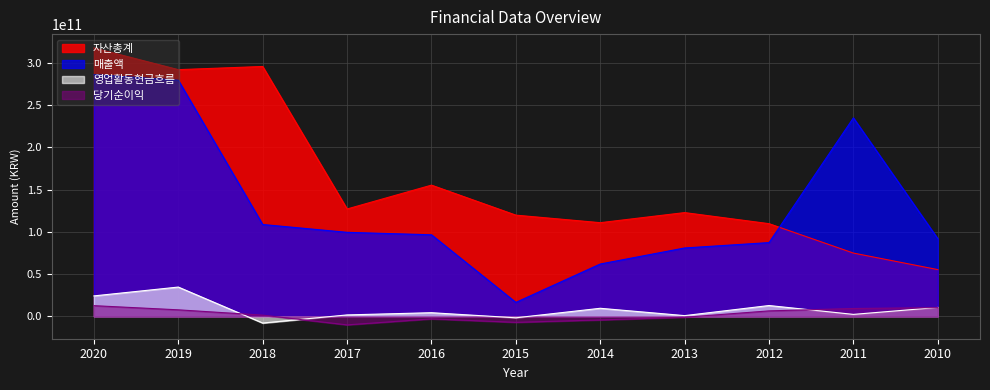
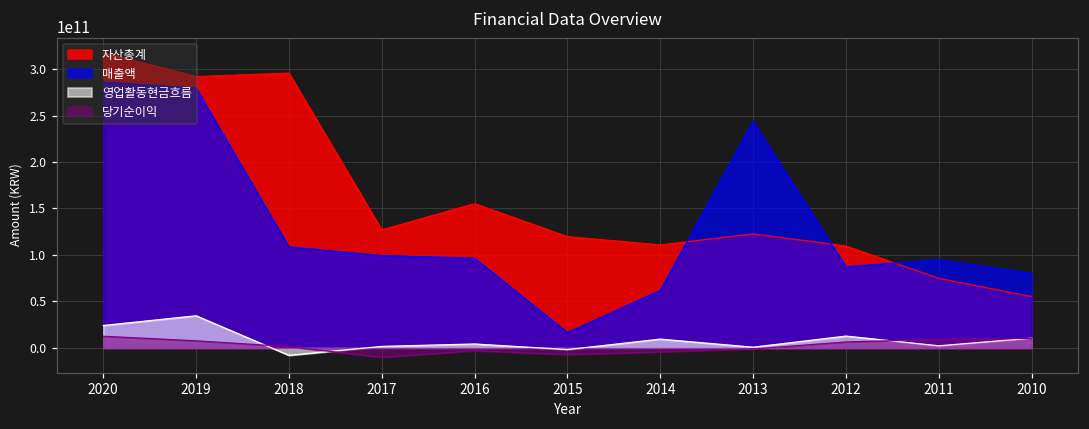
매출액, 2013: 80000000000 -> 240000000000
매출액, 2011: 230000000000 -> 90000000000
매출액, 2010: 90000000000 -> 80000000000
